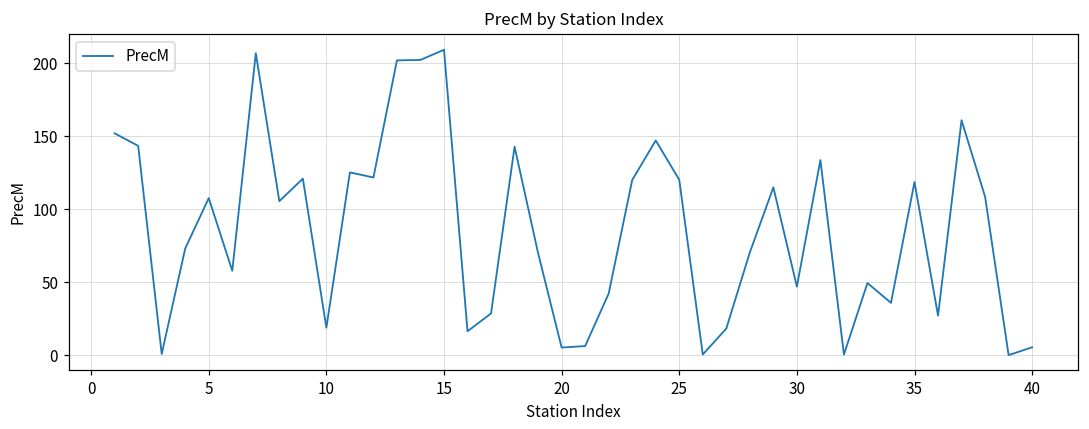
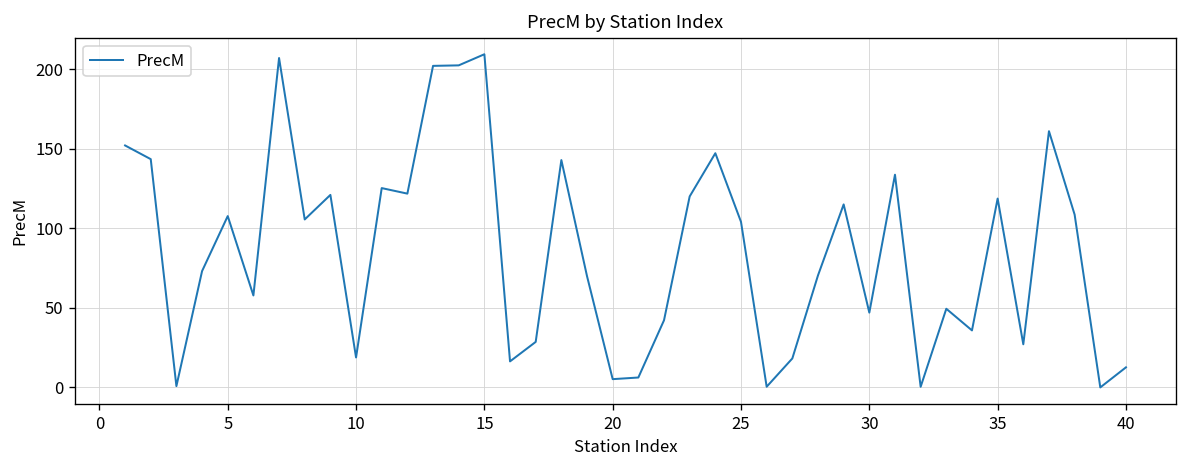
25: 120 -> 104
40: 5 -> 13
